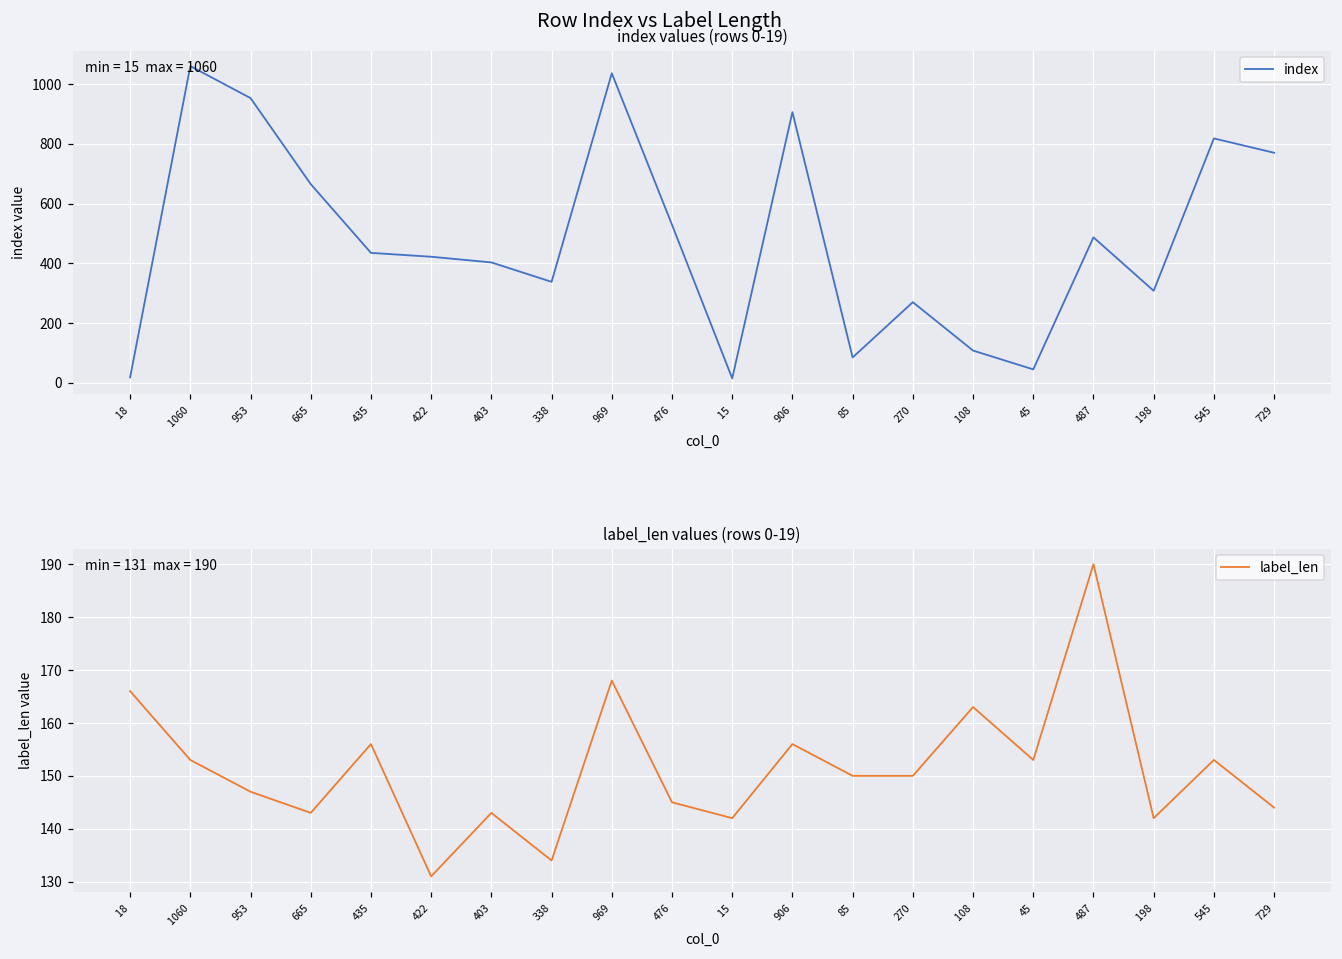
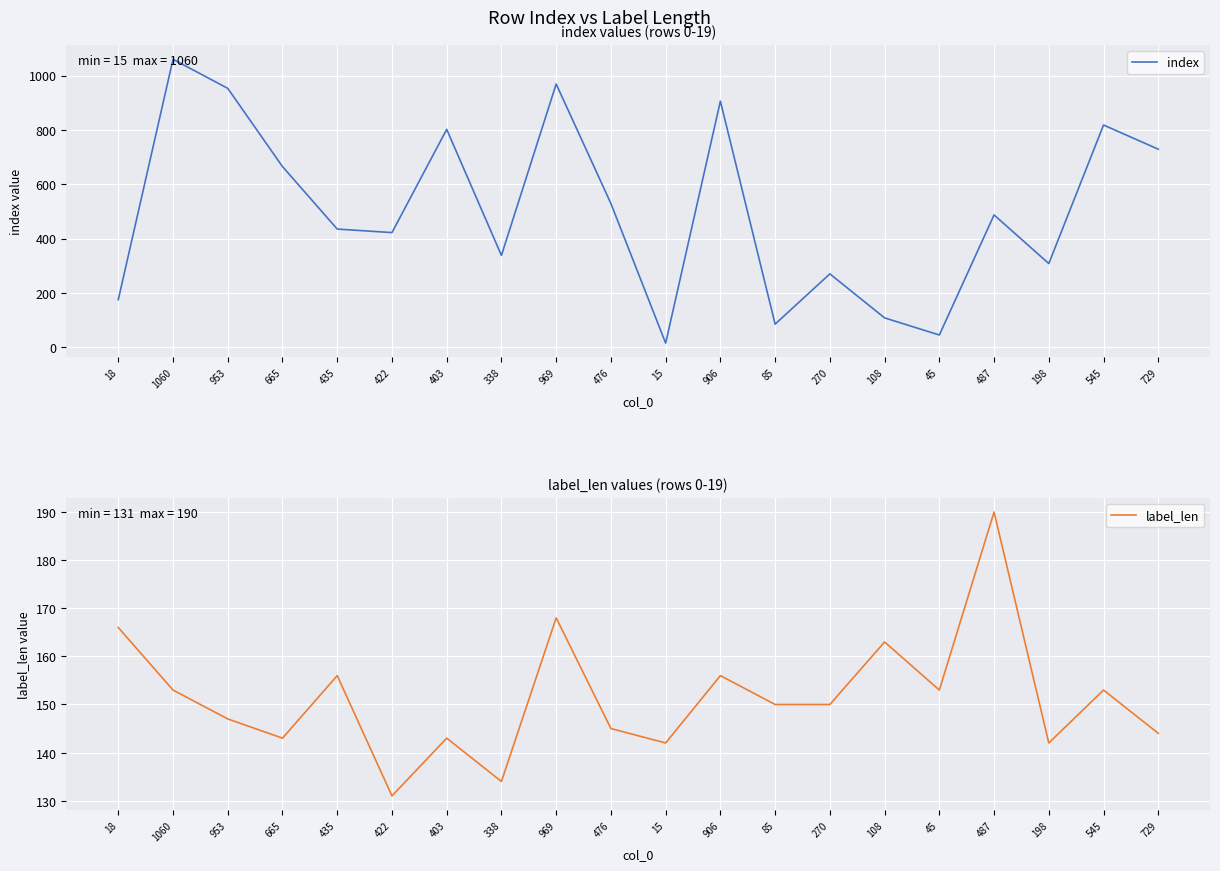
index values (rows 0-19), 18: 20 -> 180
index values (rows 0-19), 403: 400 -> 800
index values (rows 0-19), 969: 1040 -> 970
index values (rows 0-19), 729: 770 -> 730
